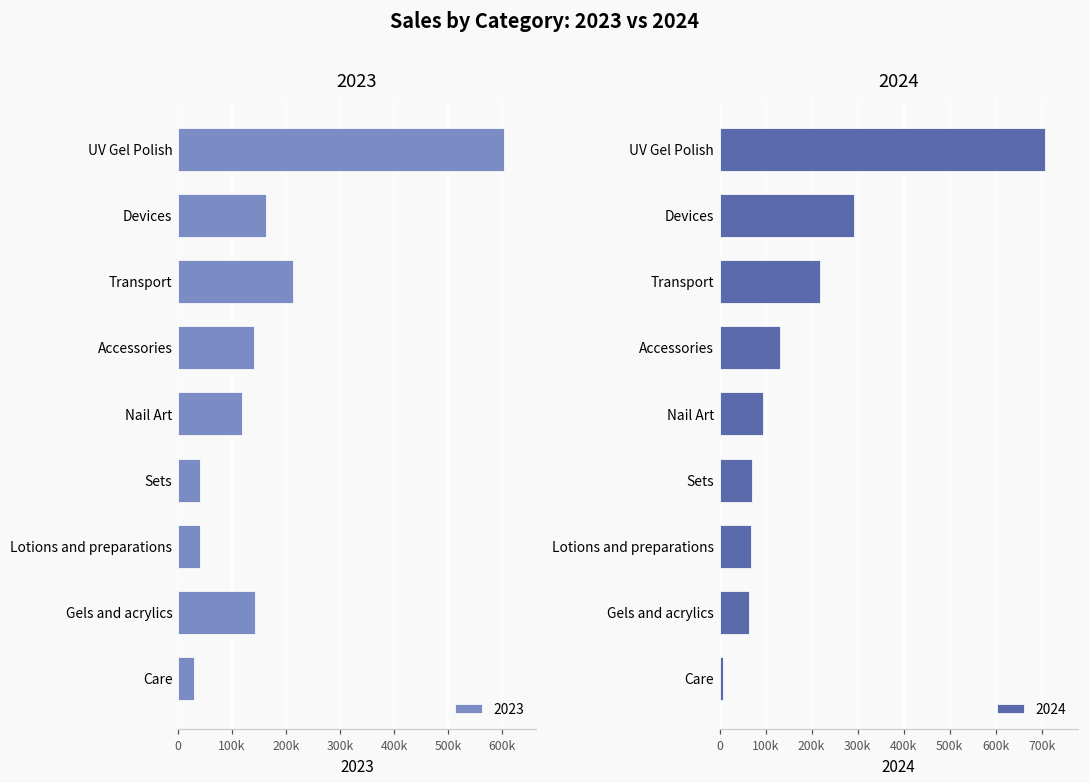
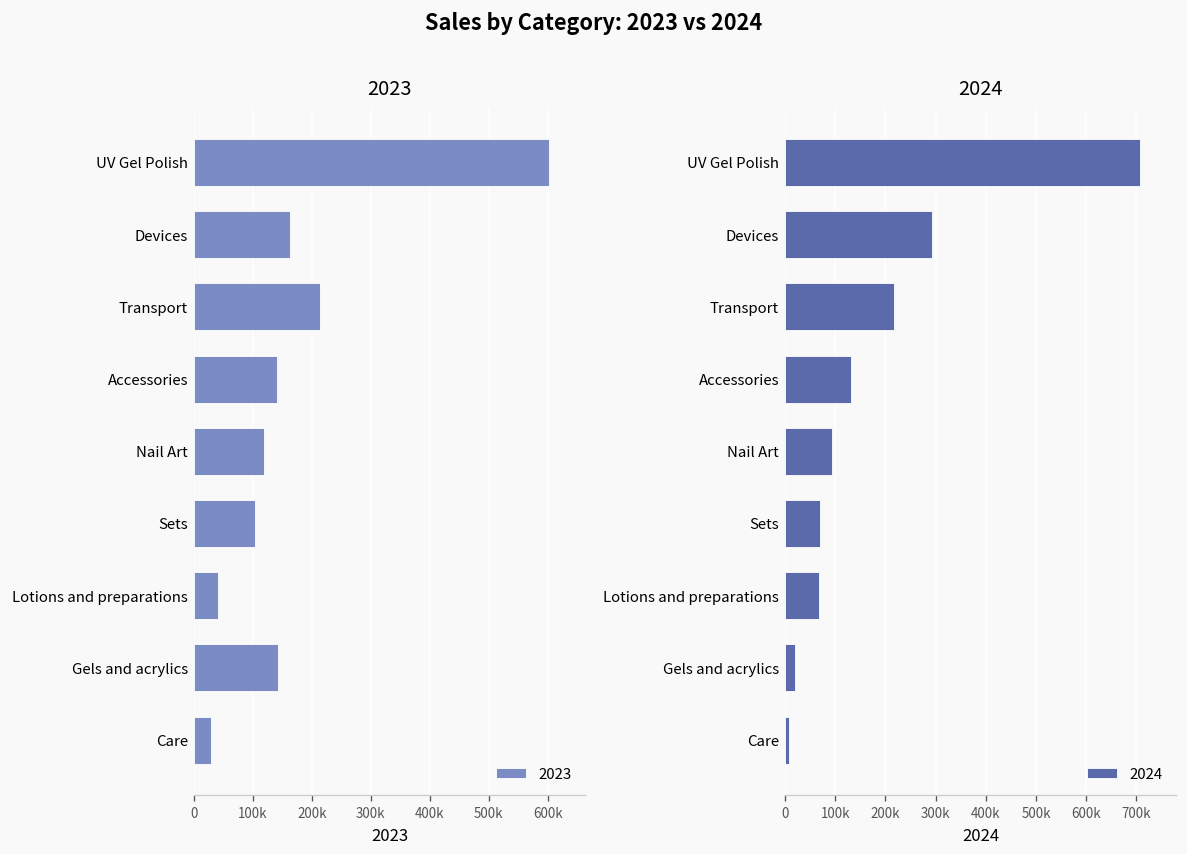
2023, Sets: 40000 -> 100000
2024, Gels and acrylics: 60000 -> 20000
